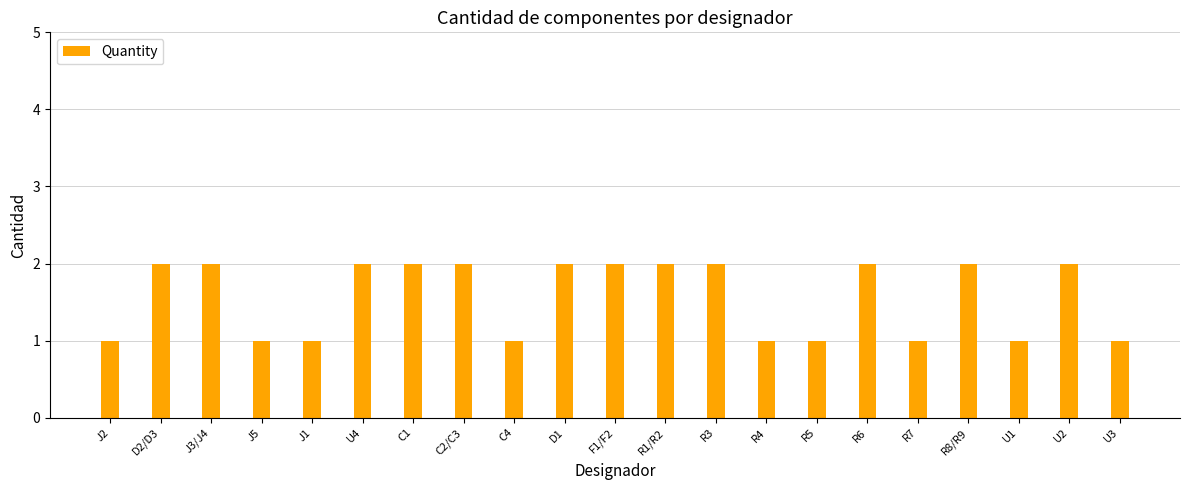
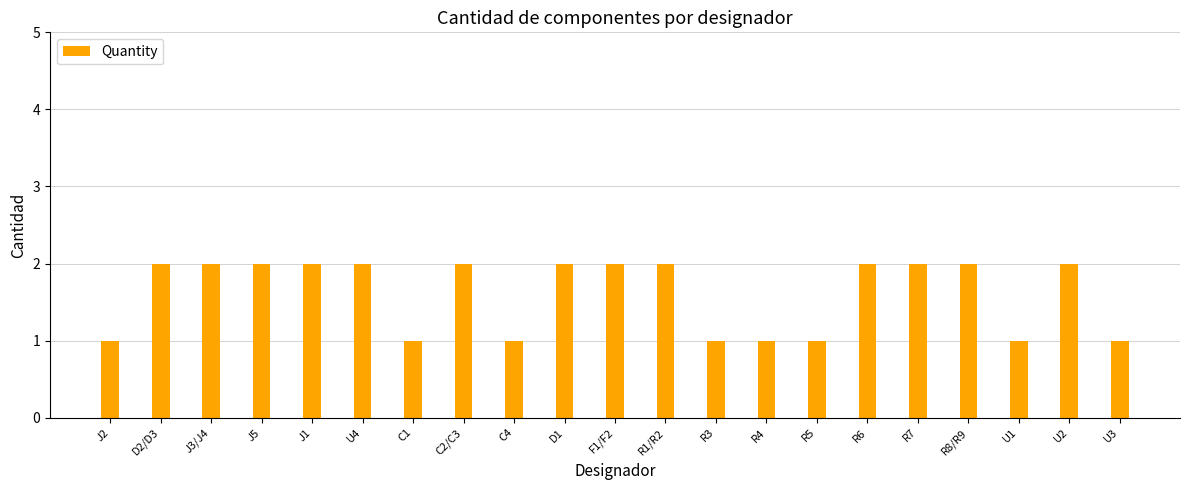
J5: 1 -> 2
J1: 1 -> 2
C1: 2 -> 1
R3: 2 -> 1
R7: 1 -> 2
